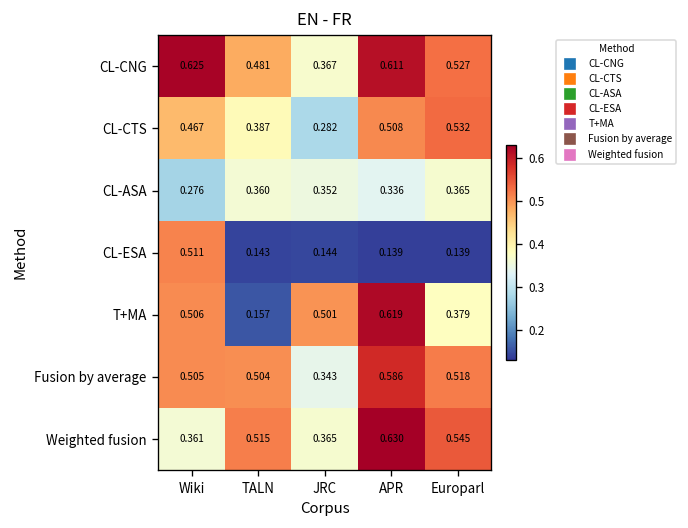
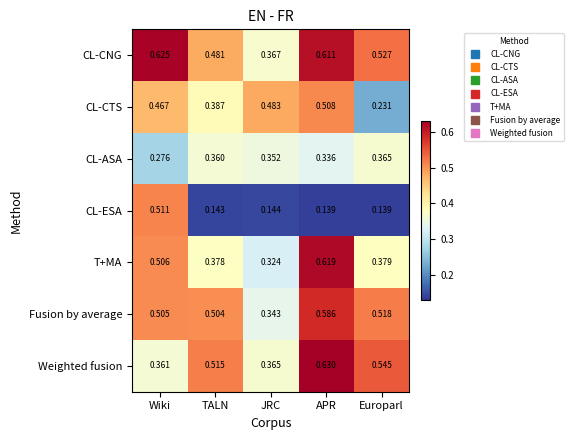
CL-CTS, JRC: 0.282 -> 0.483
CL-CTS, Europarl: 0.532 -> 0.231
T+MA, TALN: 0.157 -> 0.378
T+MA, JRC: 0.501 -> 0.324
